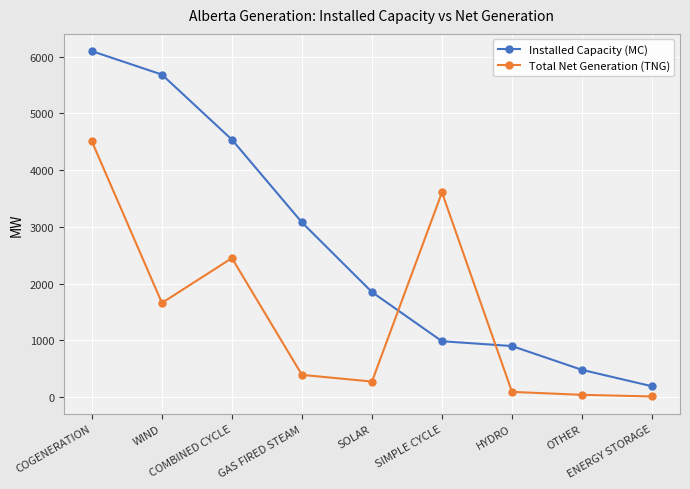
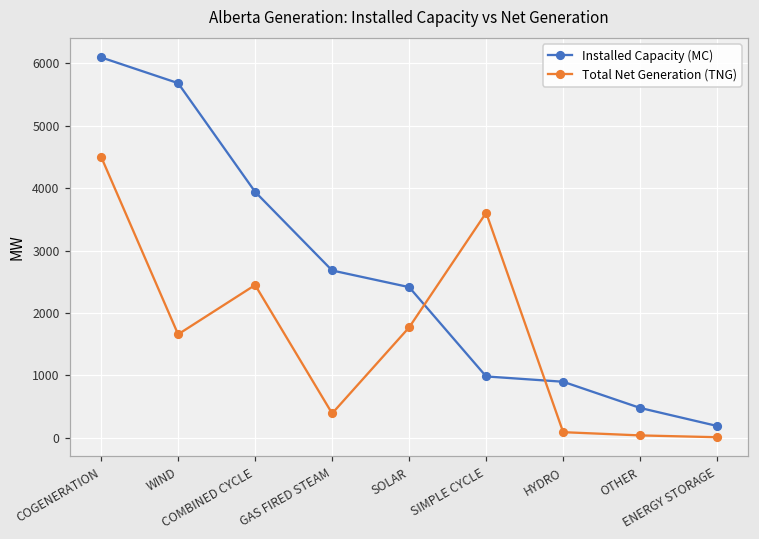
Installed Capacity (MC), COMBINED CYCLE: 4500 -> 3900
Installed Capacity (MC), GAS FIRED STEAM: 3100 -> 2700
Installed Capacity (MC), SOLAR: 1900 -> 2400
Total Net Generation (TNG), SOLAR: 300 -> 1800
